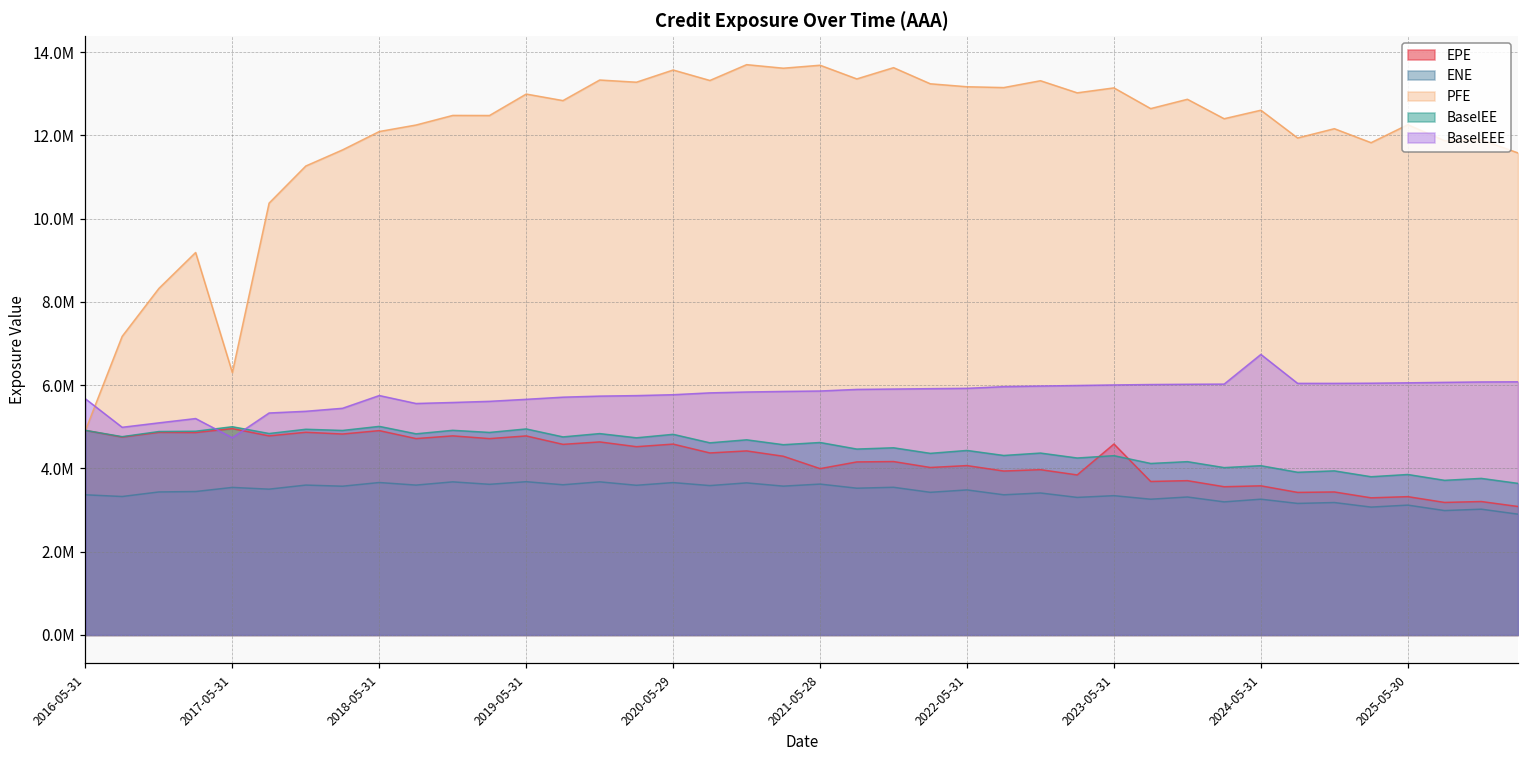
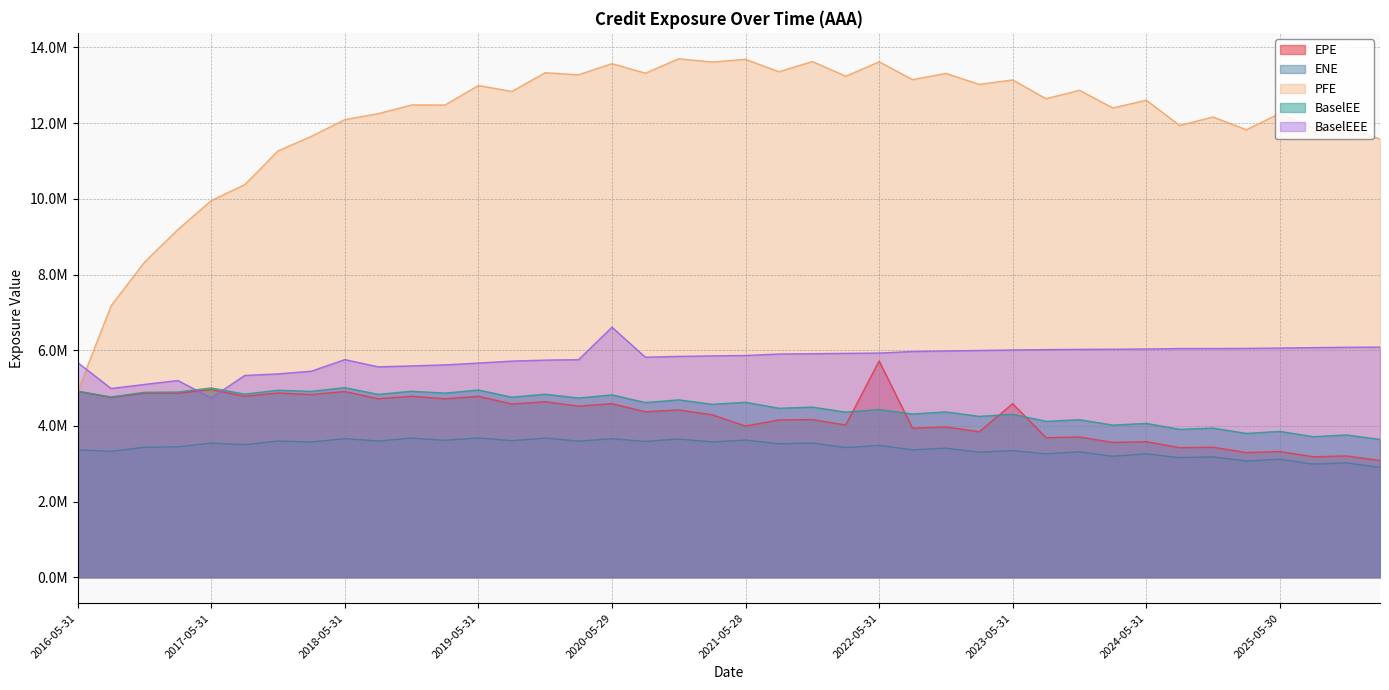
PFE, 2017-05-31: 6300000 -> 10000000
BaselEEE, 2020-05-29: 5800000 -> 6600000
EPE, 2022-05-31: 4100000 -> 5700000
PFE, 2022-05-31: 13200000 -> 13600000
BaselEEE, 2024-05-31: 6700000 -> 6000000
